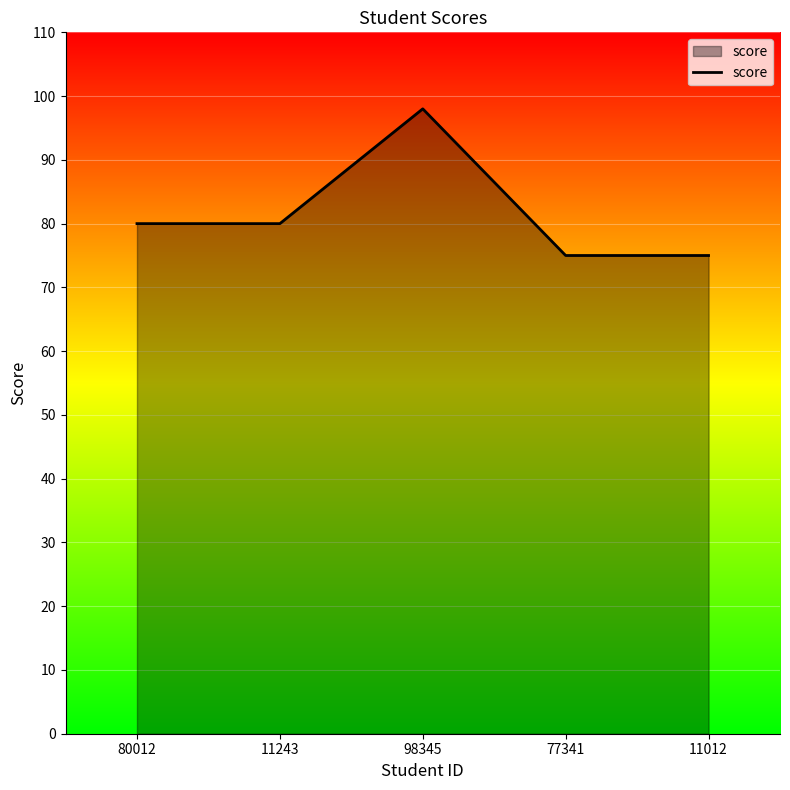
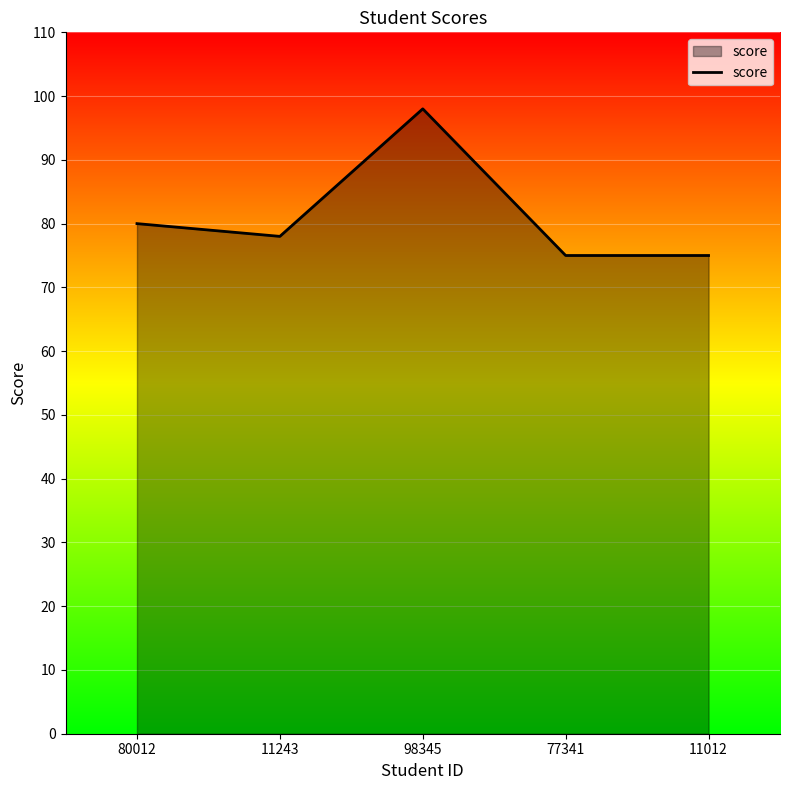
11243: 80 -> 78
